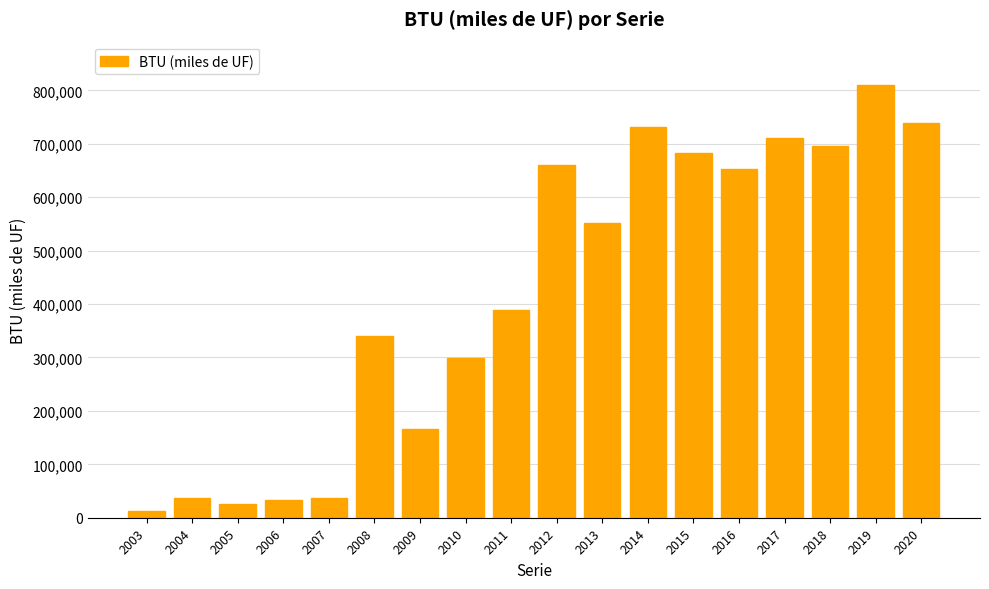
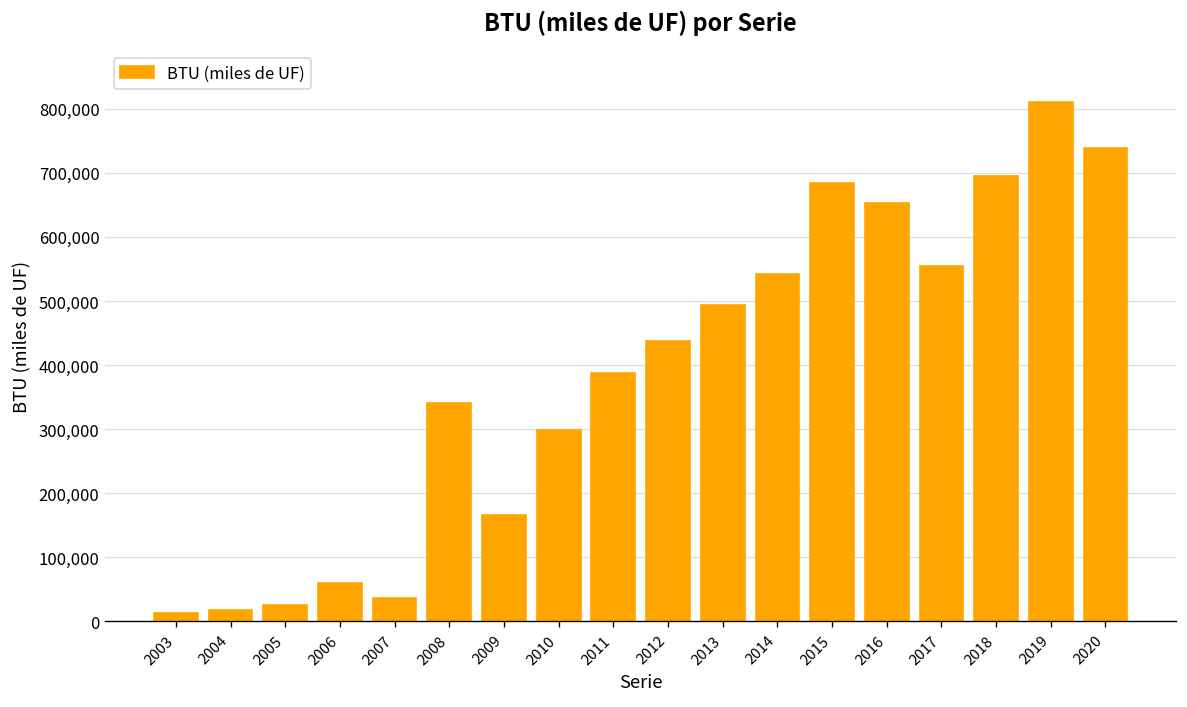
2004: 40,000 -> 20,000
2006: 30,000 -> 60,000
2012: 660,000 -> 440,000
2013: 550,000 -> 490,000
2014: 730,000 -> 540,000
2017: 710,000 -> 550,000
